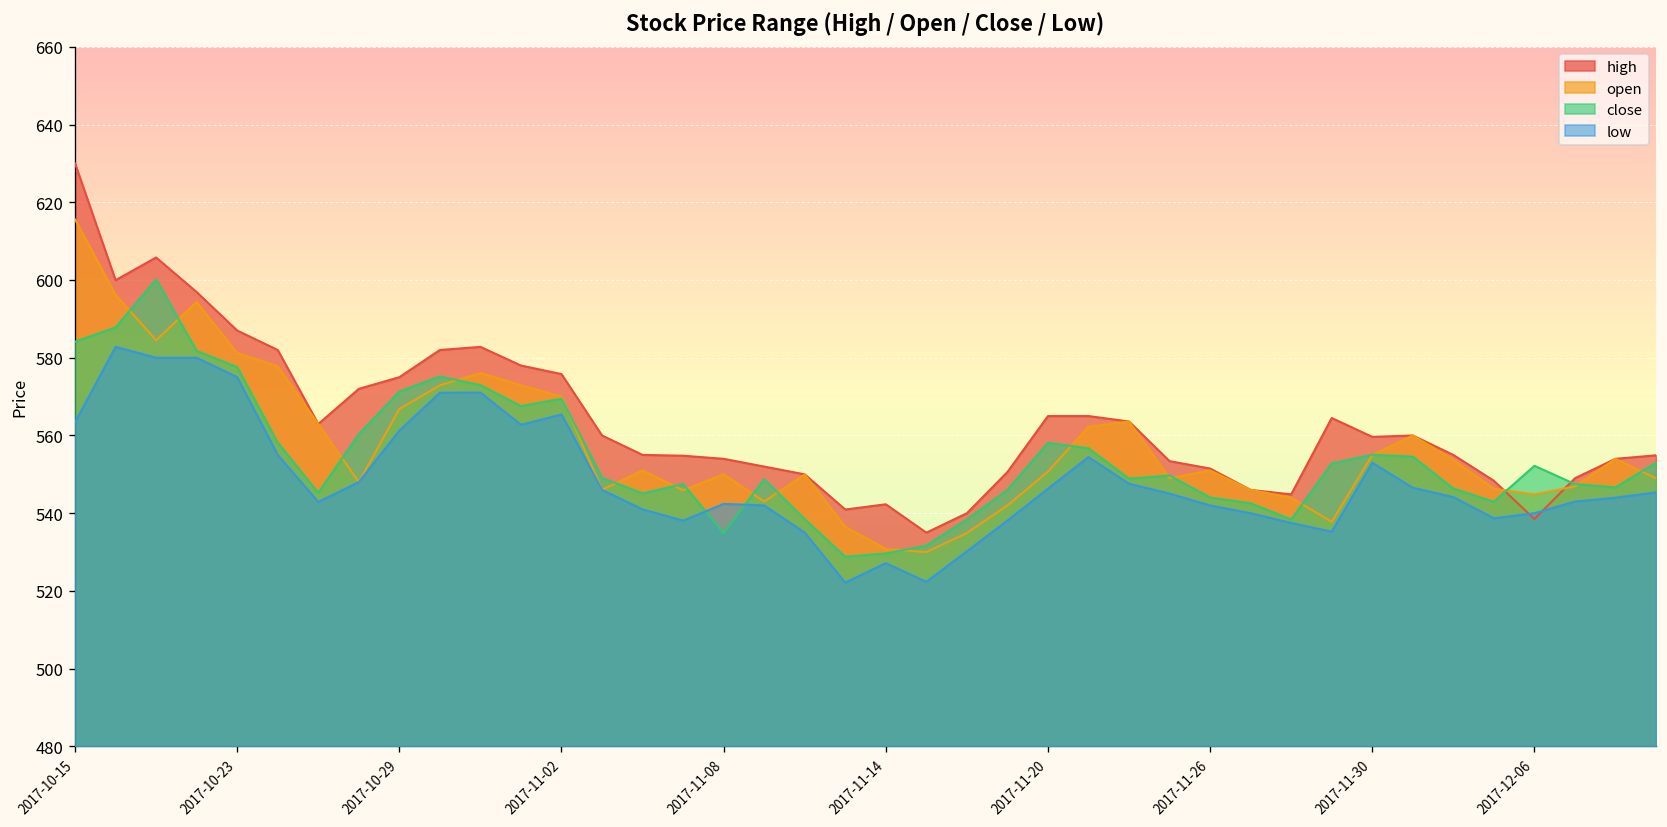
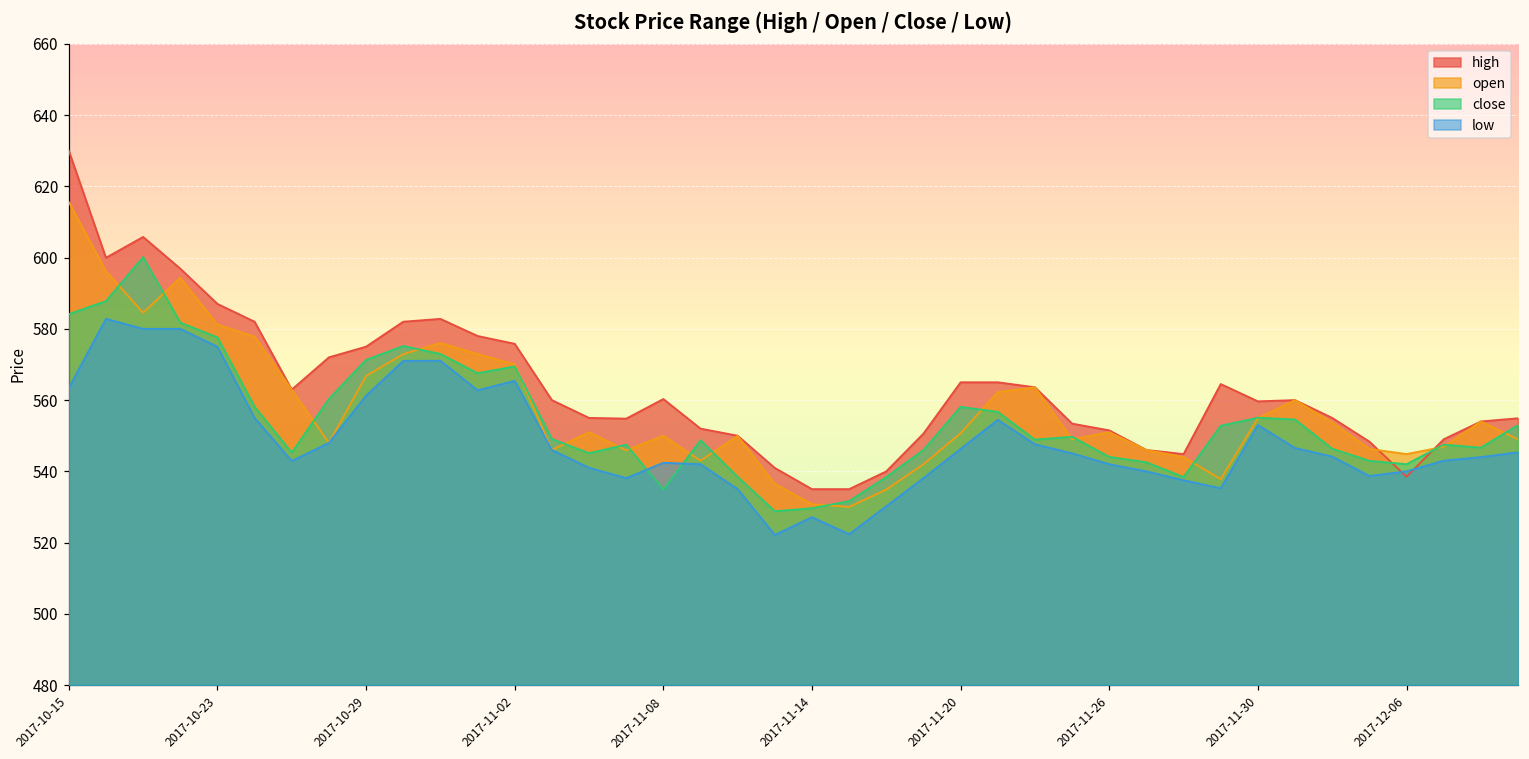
high, 2017-11-08: 554 -> 560
high, 2017-11-14: 542 -> 535
close, 2017-12-06: 552 -> 542
